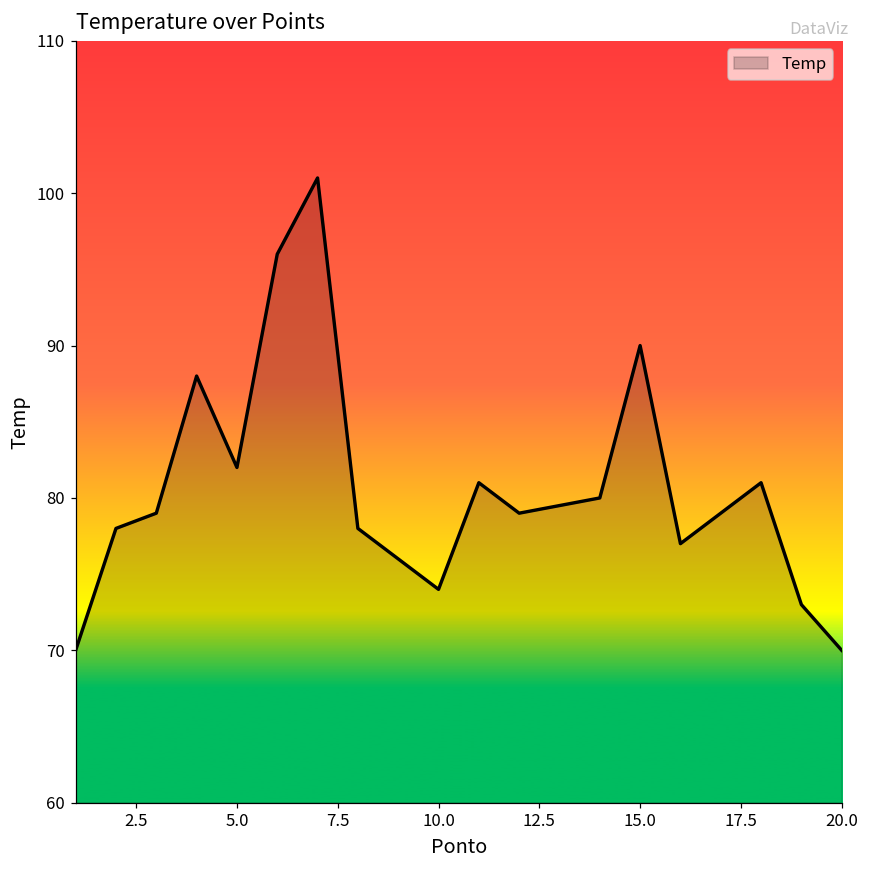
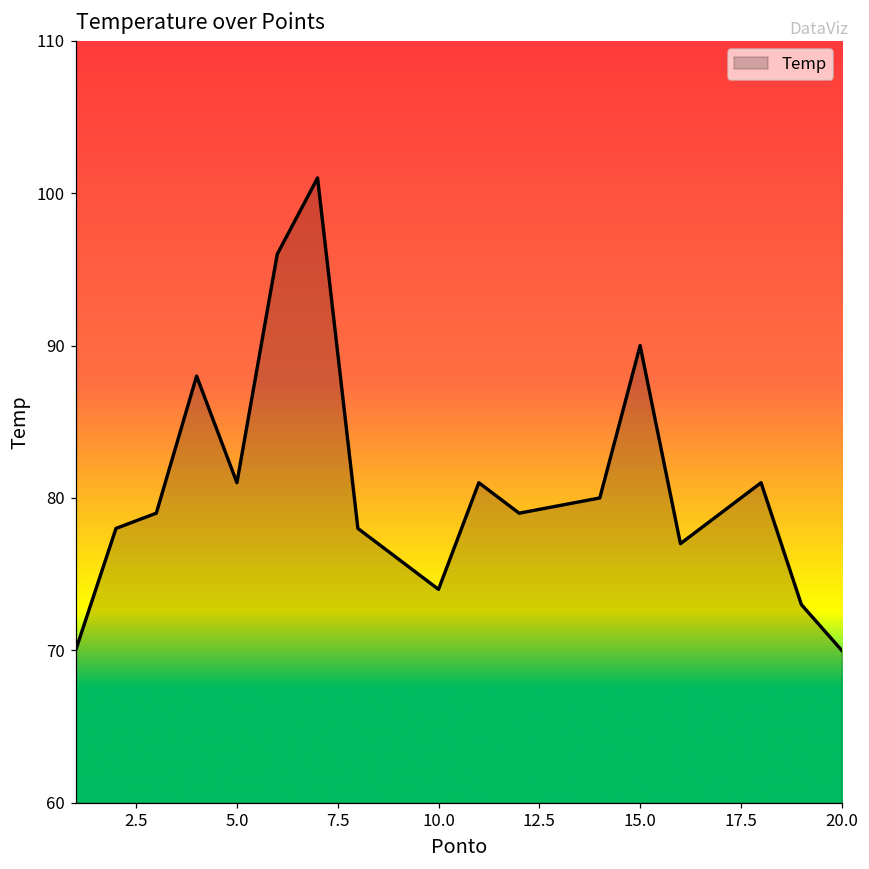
5.0: 82 -> 81
